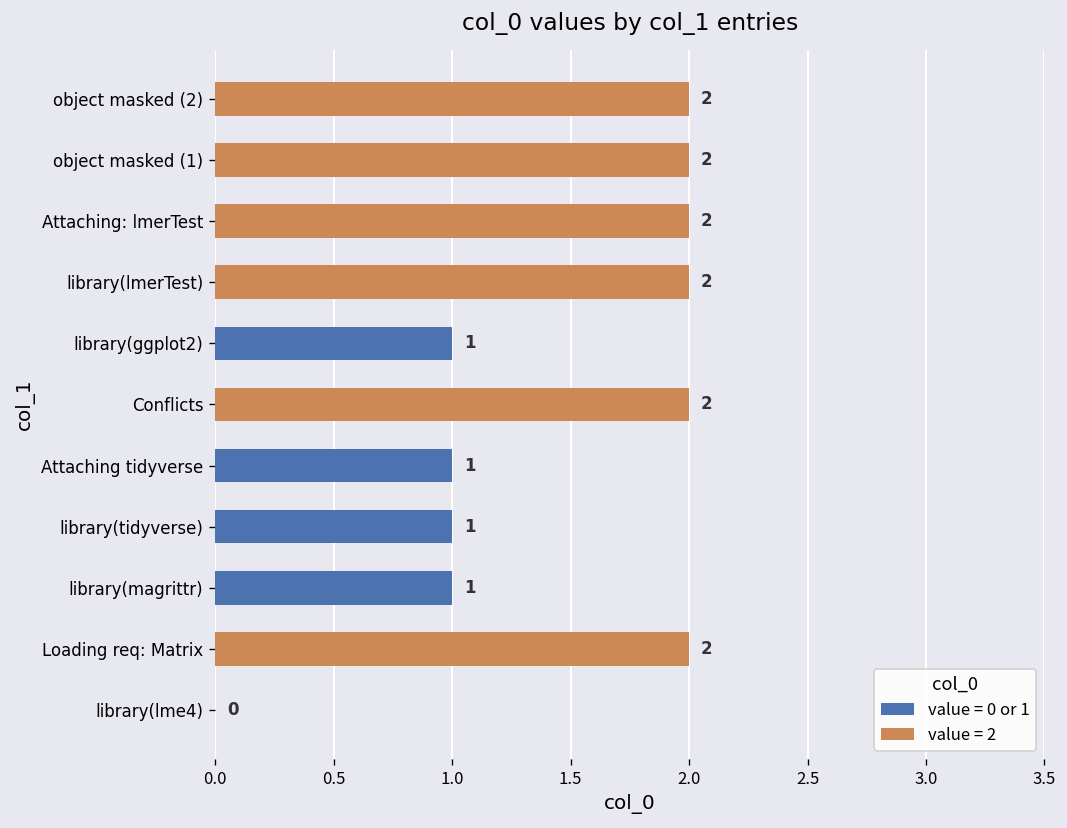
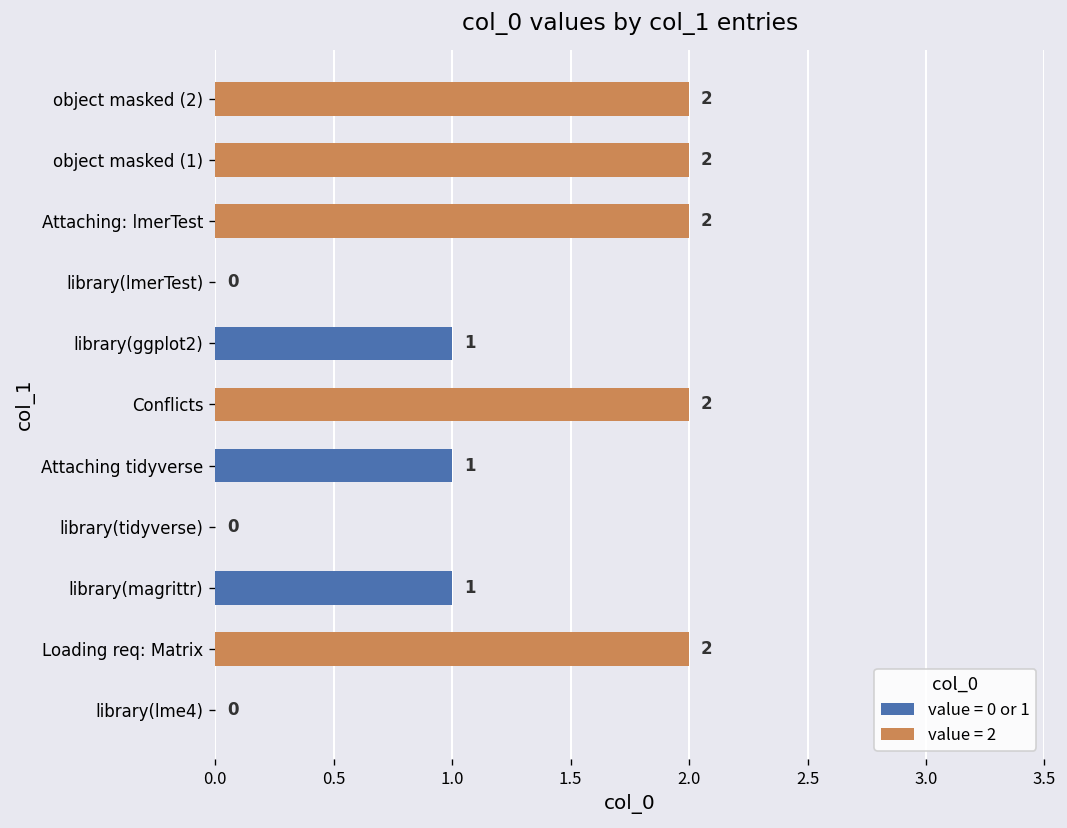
library(lmerTest): 2 -> 0
library(tidyverse): 1 -> 0
